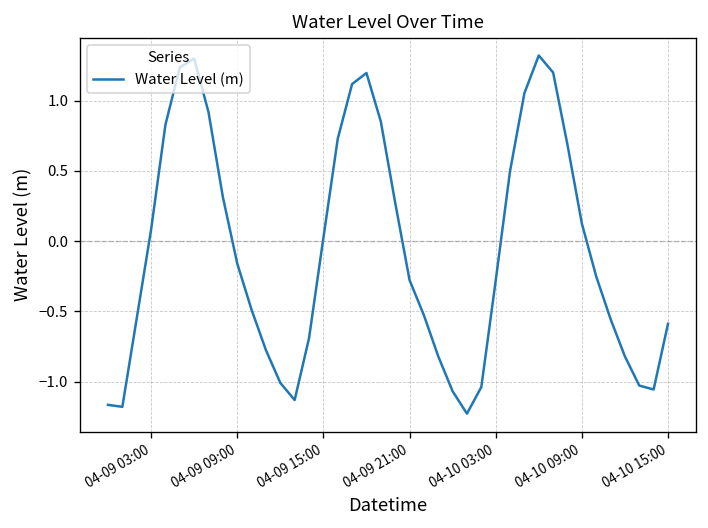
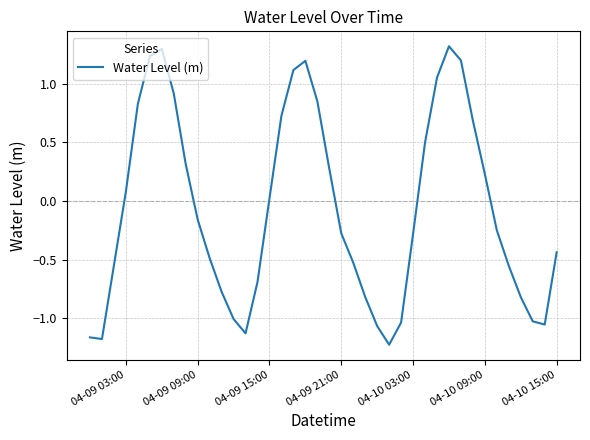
04-10 09:00: 0.13 -> 0.23
04-10 15:00: -0.59 -> -0.44
